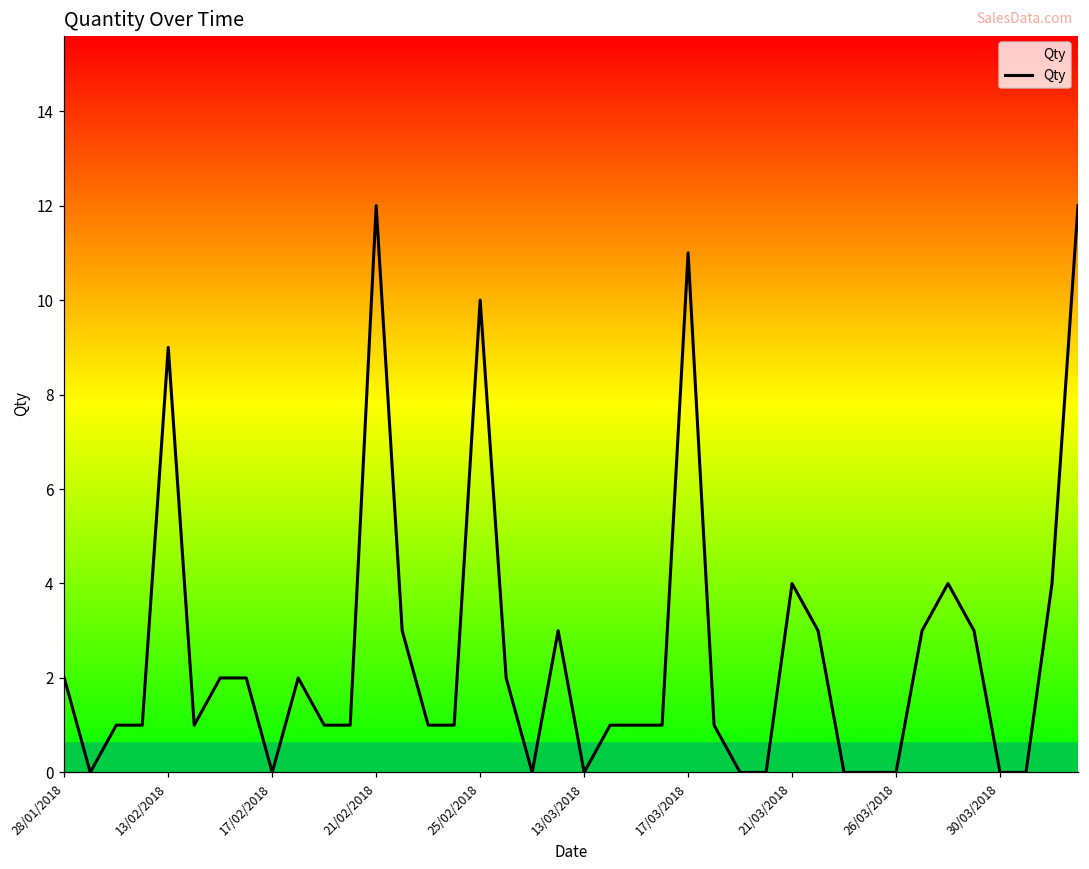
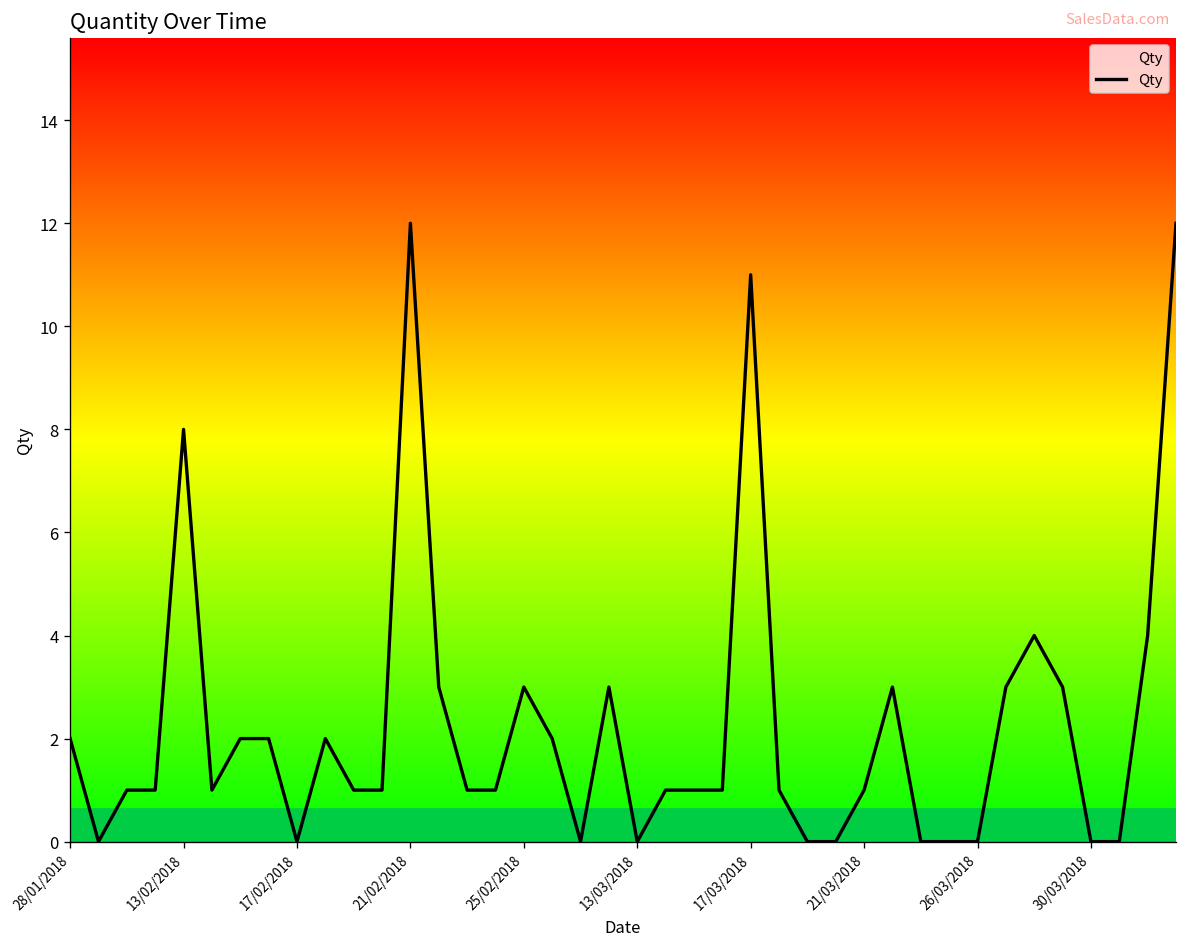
13/02/2018: 9 -> 8
25/02/2018: 10 -> 3
21/03/2018: 4 -> 1
